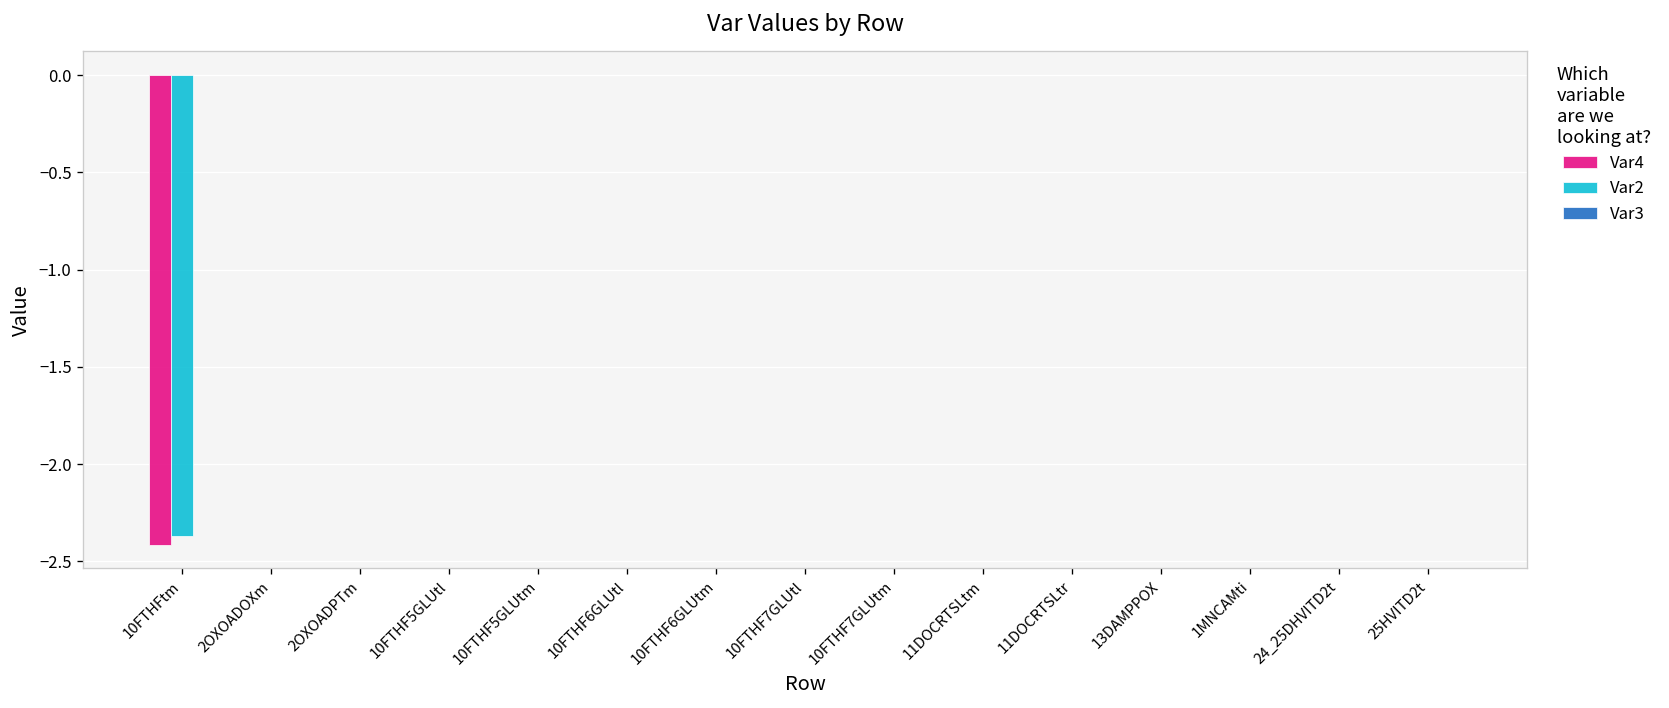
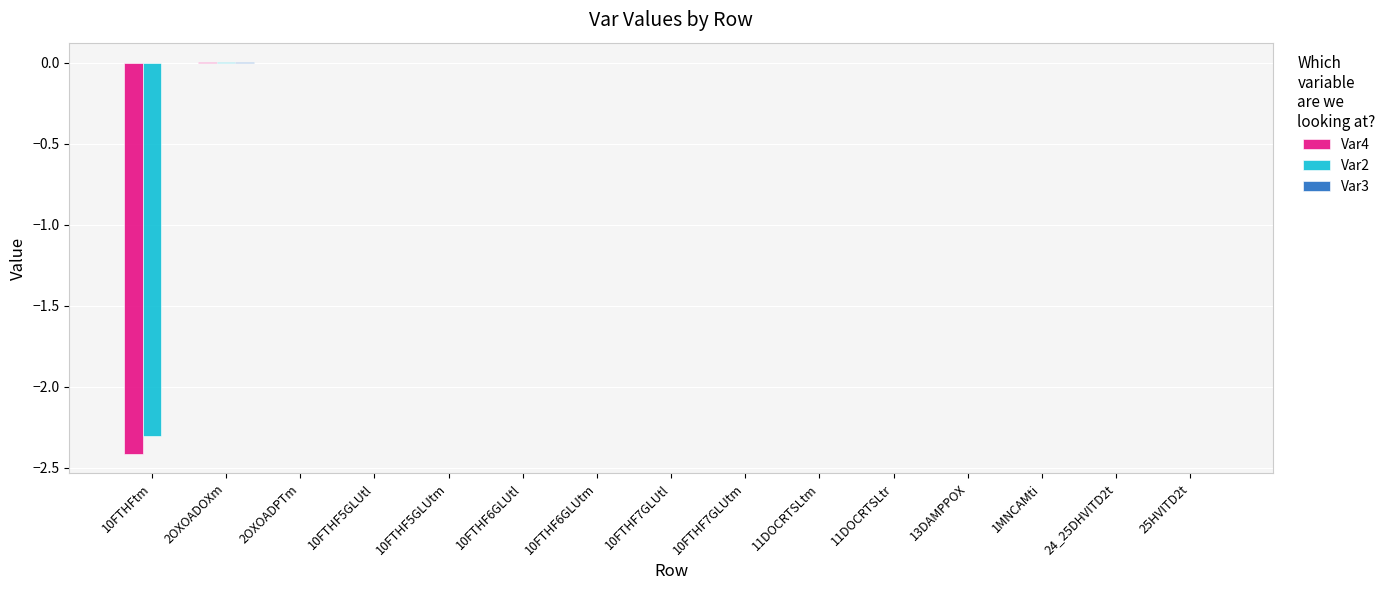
Var2, 10FTHFtm: -2.37 -> -2.30
